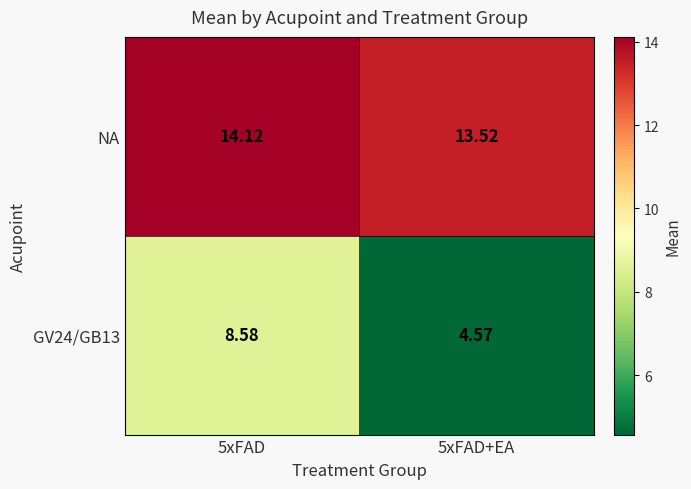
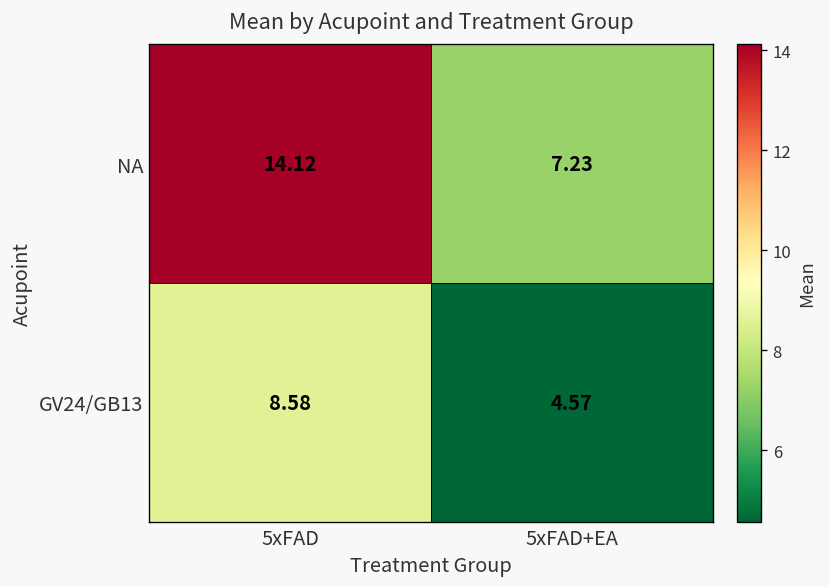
NA, 5xFAD+EA: 13.52 -> 7.23
